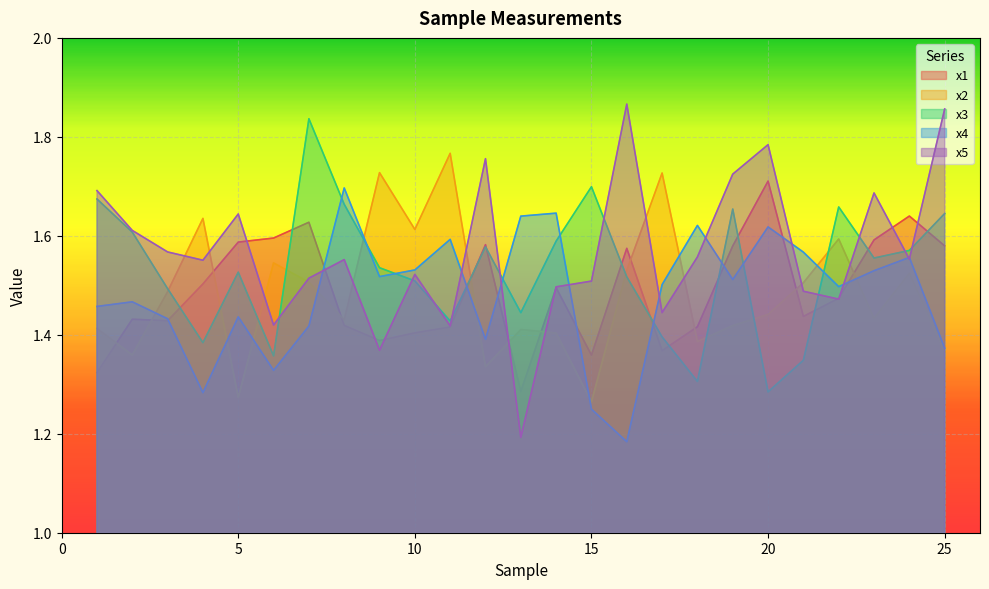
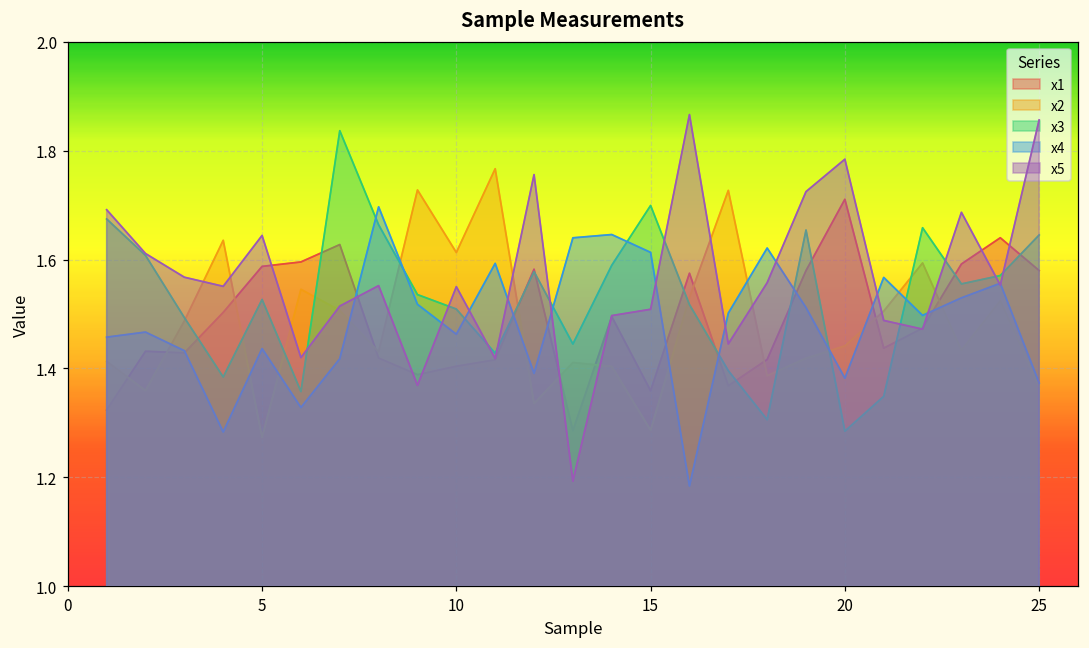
x4, 10: 1.53 -> 1.46
x5, 10: 1.52 -> 1.55
x2, 15: 1.26 -> 1.29
x4, 15: 1.25 -> 1.61
x4, 20: 1.62 -> 1.38
